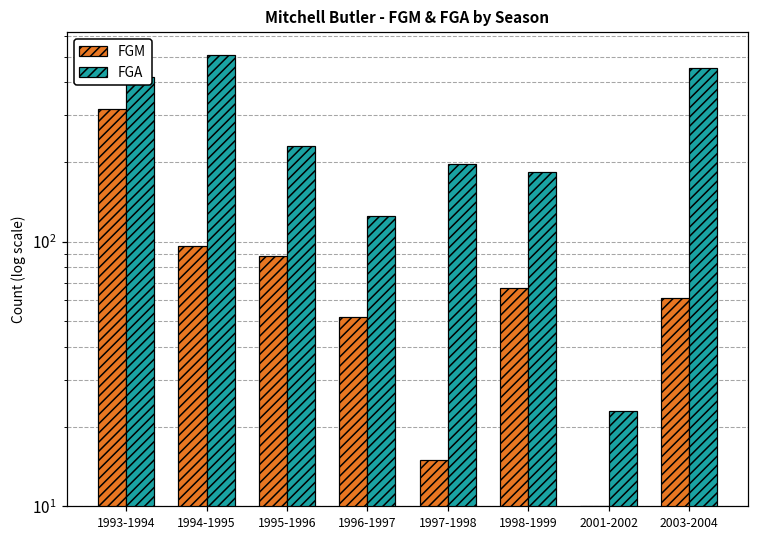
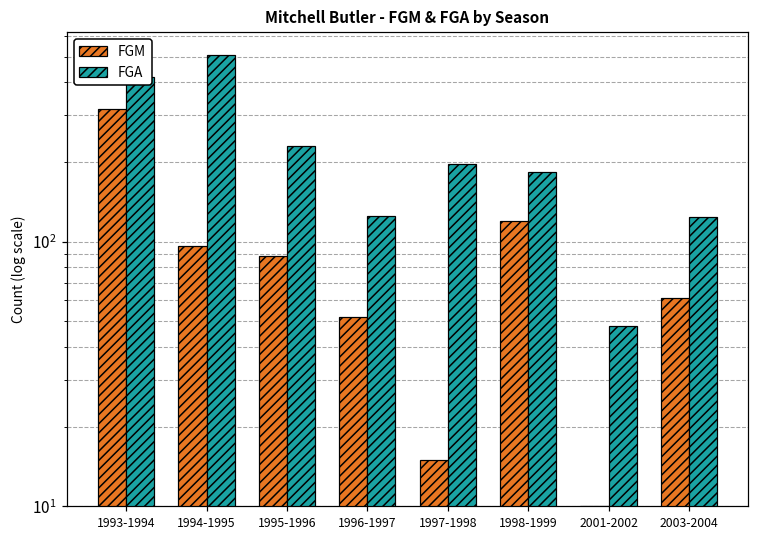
FGM, 1998-1999: 67 -> 120
FGA, 2001-2002: 23 -> 48
FGA, 2003-2004: 450 -> 120
